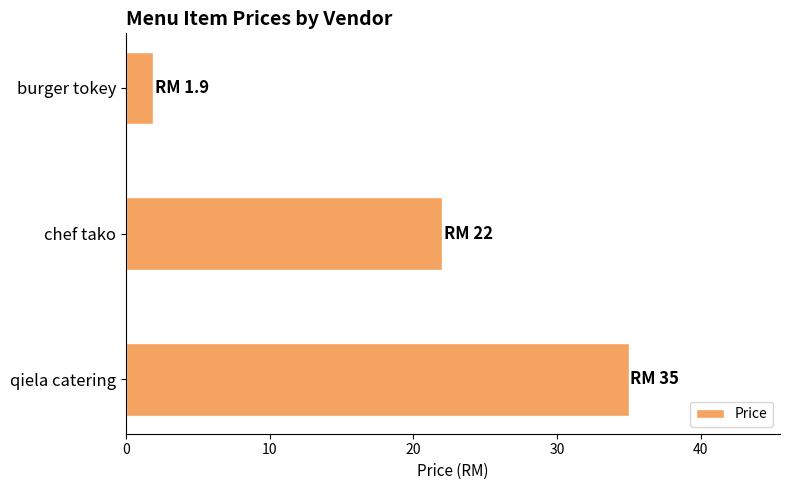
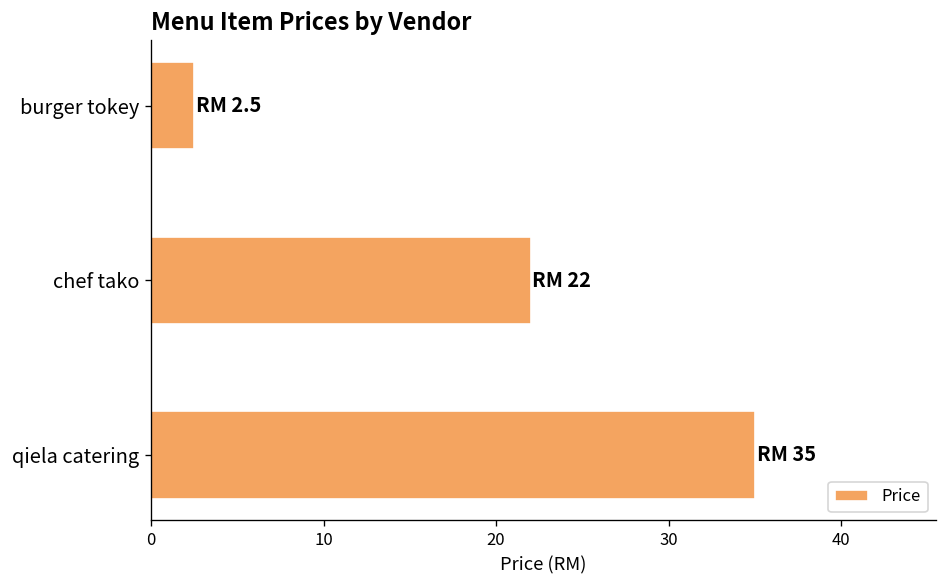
burger tokey: 1.9 -> 2.5
